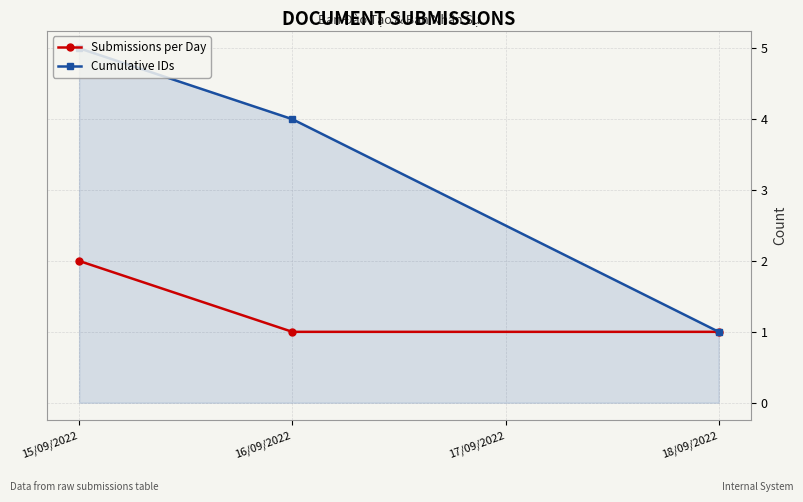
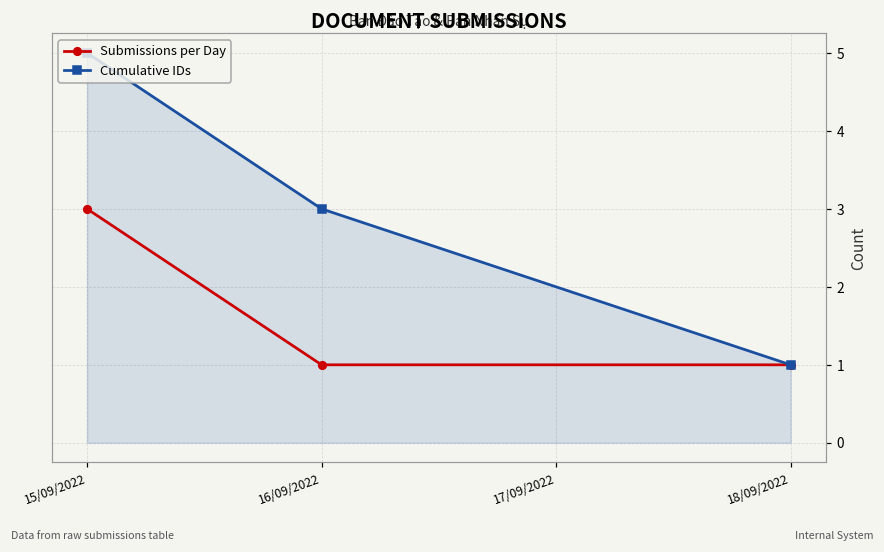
Submissions per Day, 15/09/2022: 2 -> 3
Cumulative IDs, 16/09/2022: 4 -> 3
